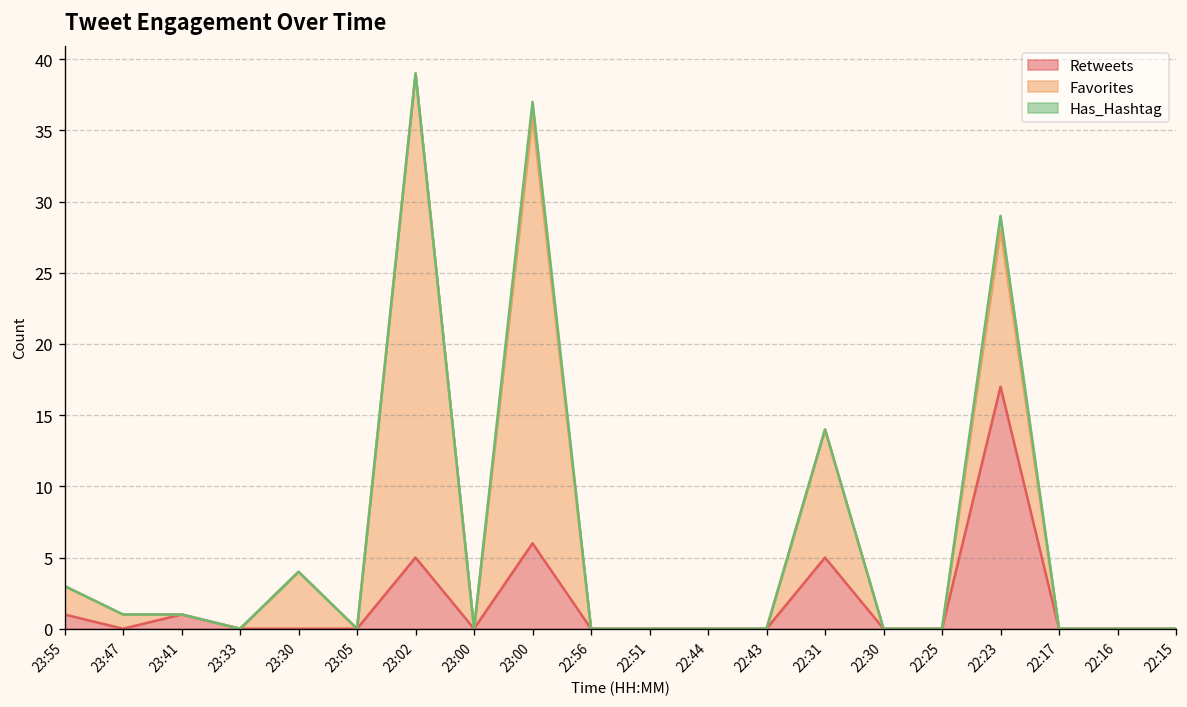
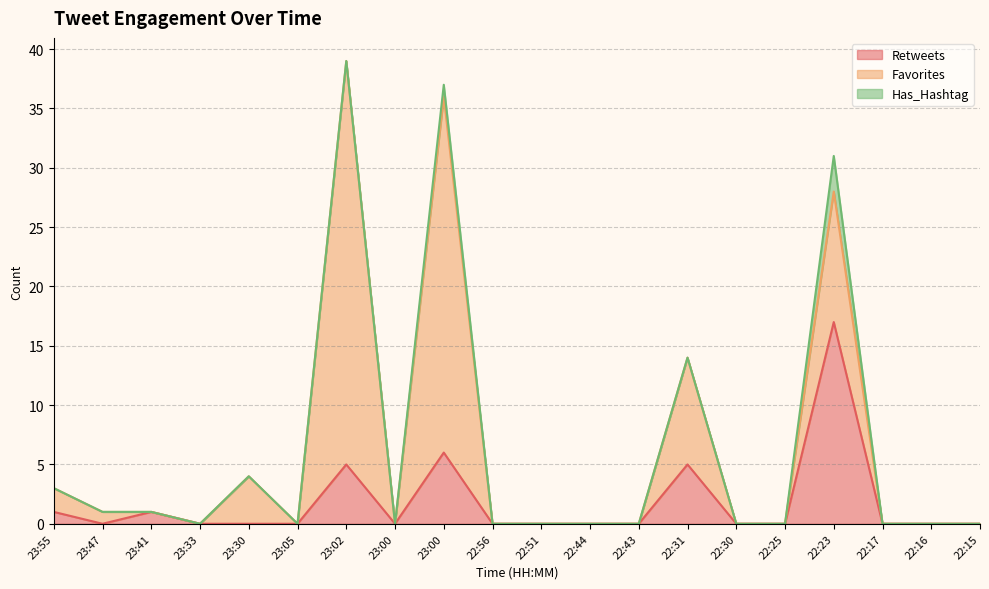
Has_Hashtag, 22:23: 1 -> 3
